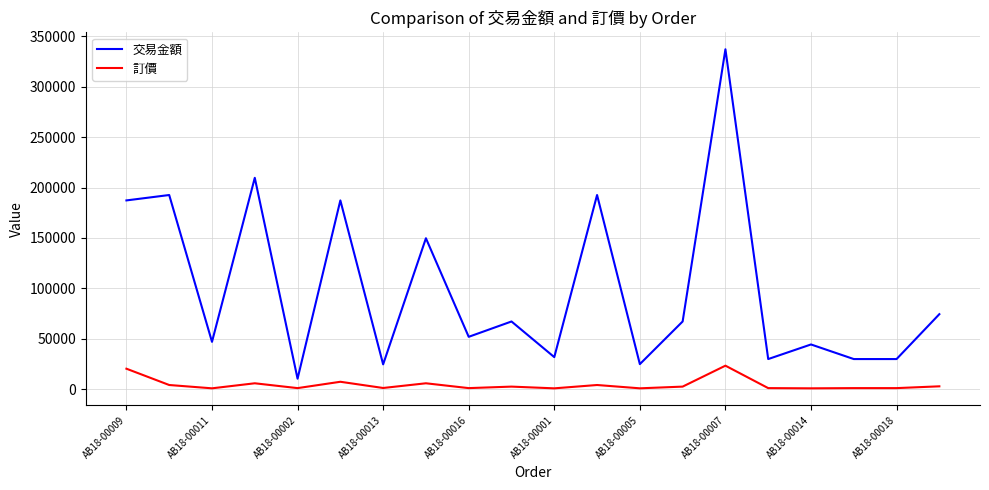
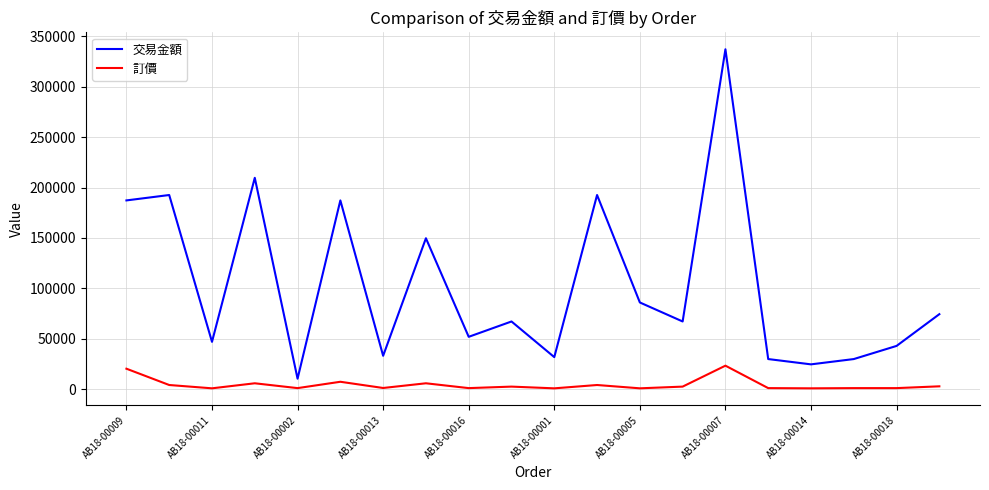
交易金額, AB18-00013: 25000 -> 33000
交易金額, AB18-00005: 25000 -> 86000
交易金額, AB18-00014: 44000 -> 25000
交易金額, AB18-00018: 30000 -> 43000
